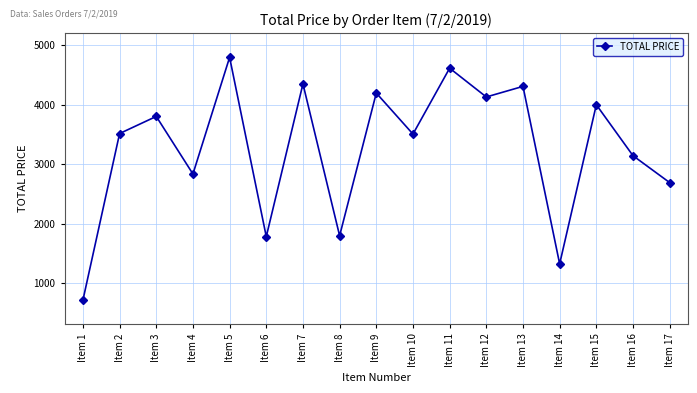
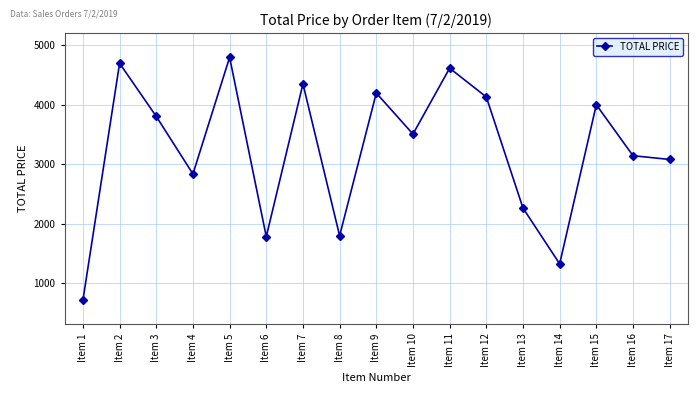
Item 2: 3500 -> 4700
Item 13: 4300 -> 2300
Item 17: 2700 -> 3100
